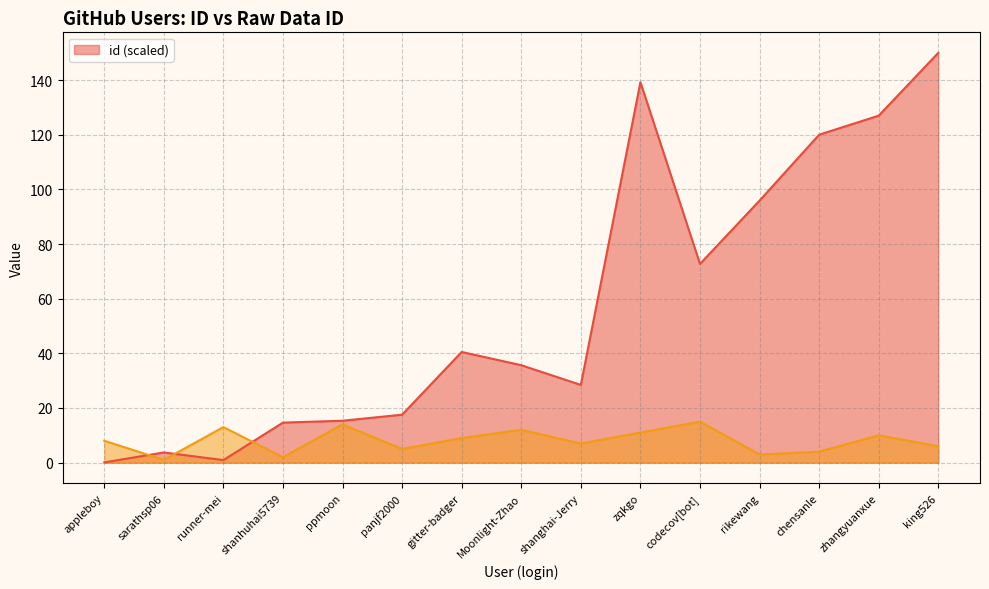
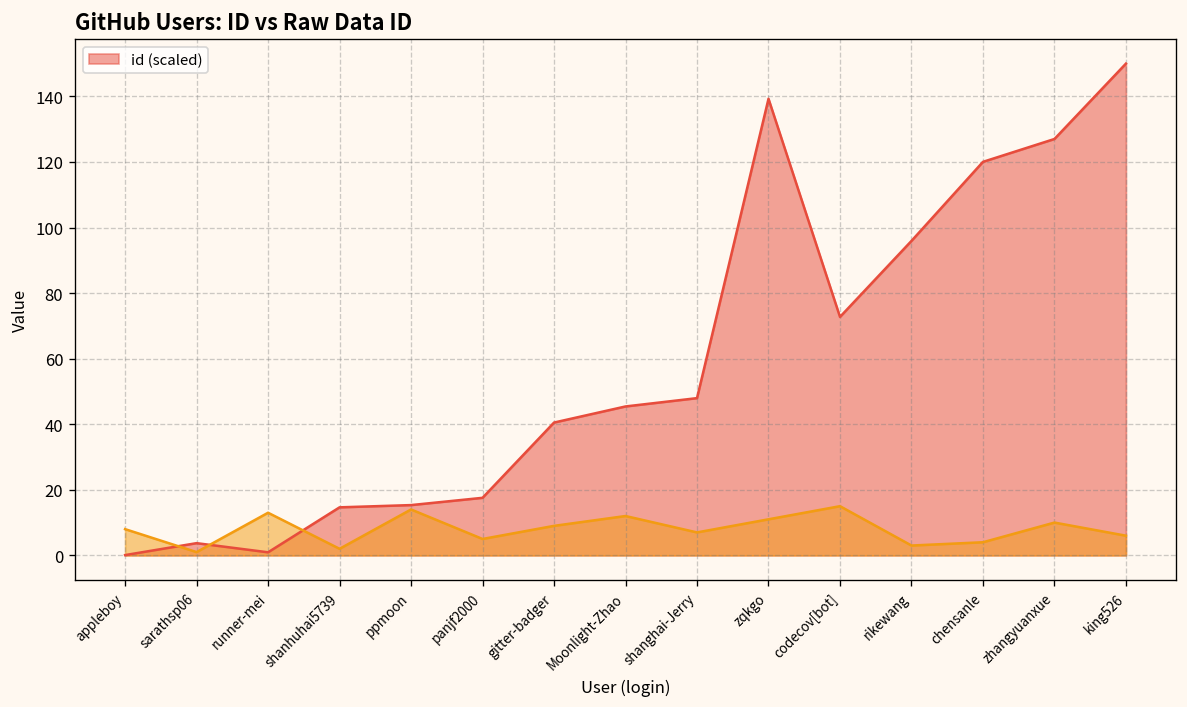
id (scaled), Moonlight-Zhao: 36 -> 45
id (scaled), shanghai-Jerry: 28 -> 48
